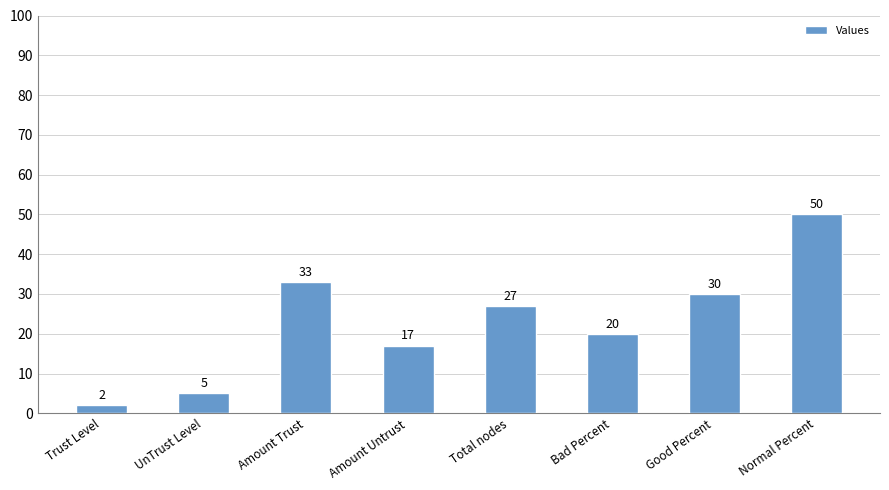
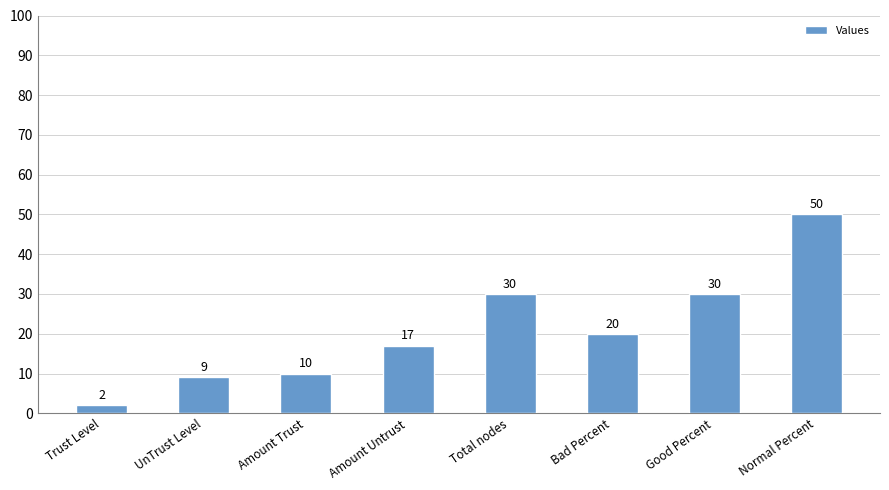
UnTrust Level: 5 -> 9
Amount Trust: 33 -> 10
Total nodes: 27 -> 30
